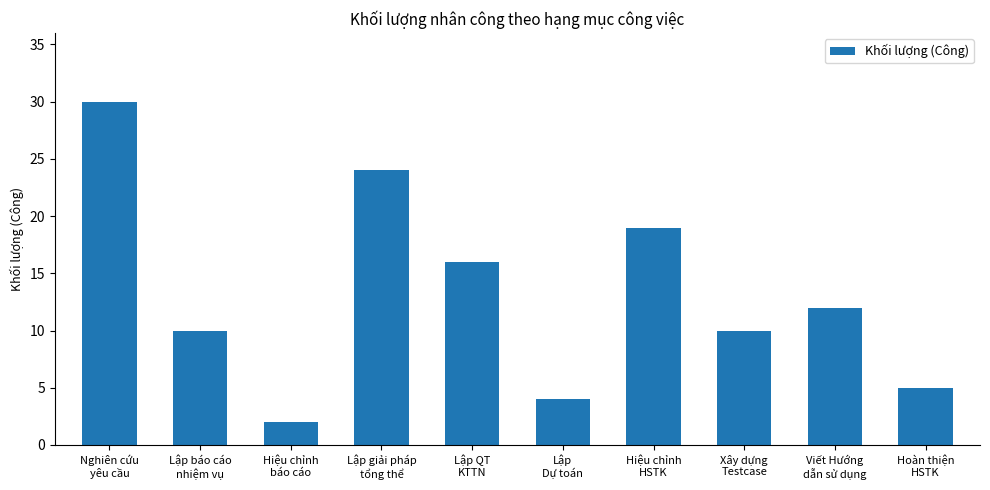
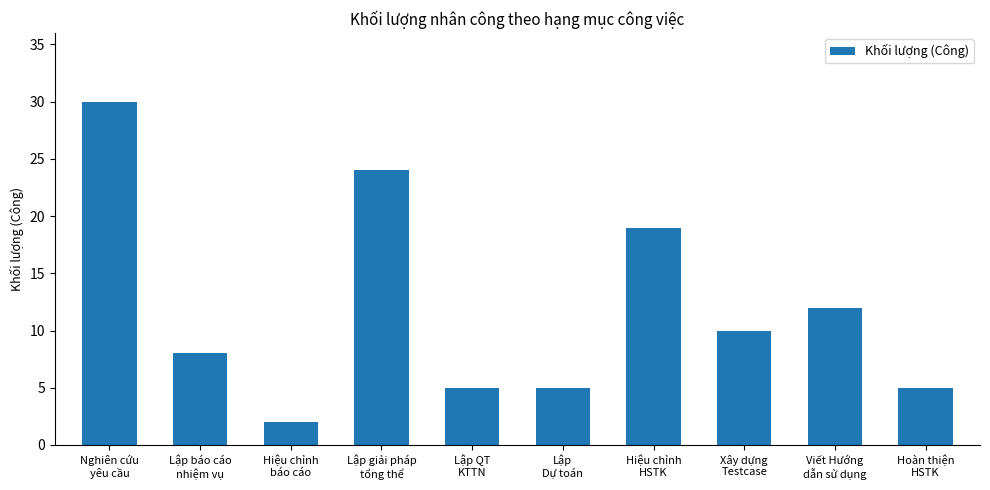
Lập báo cáo nhiệm vụ: 10 -> 8
Lập QT KTTN: 16 -> 5
Lập Dự toán: 4 -> 5
